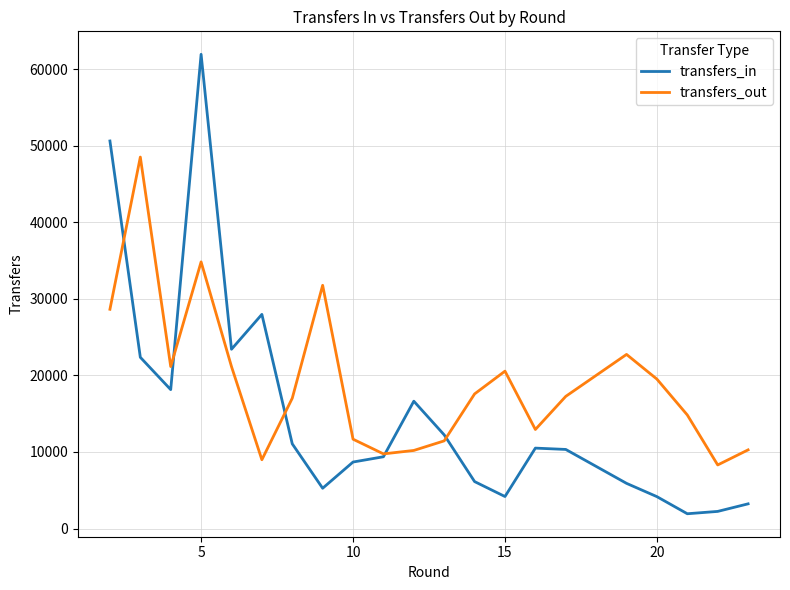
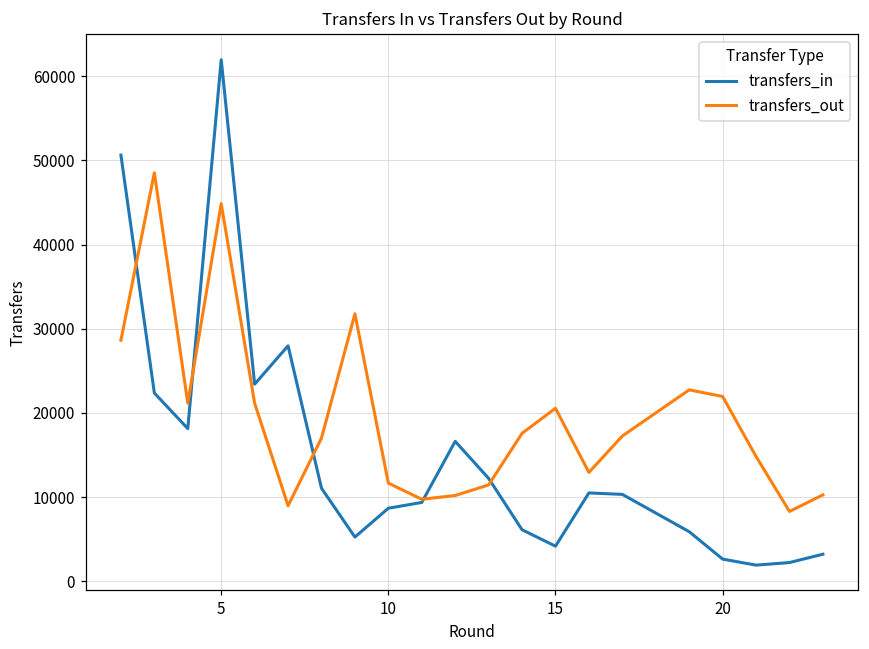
transfers_out, 5: 35000 -> 45000
transfers_in, 20: 4000 -> 3000
transfers_out, 20: 20000 -> 22000
